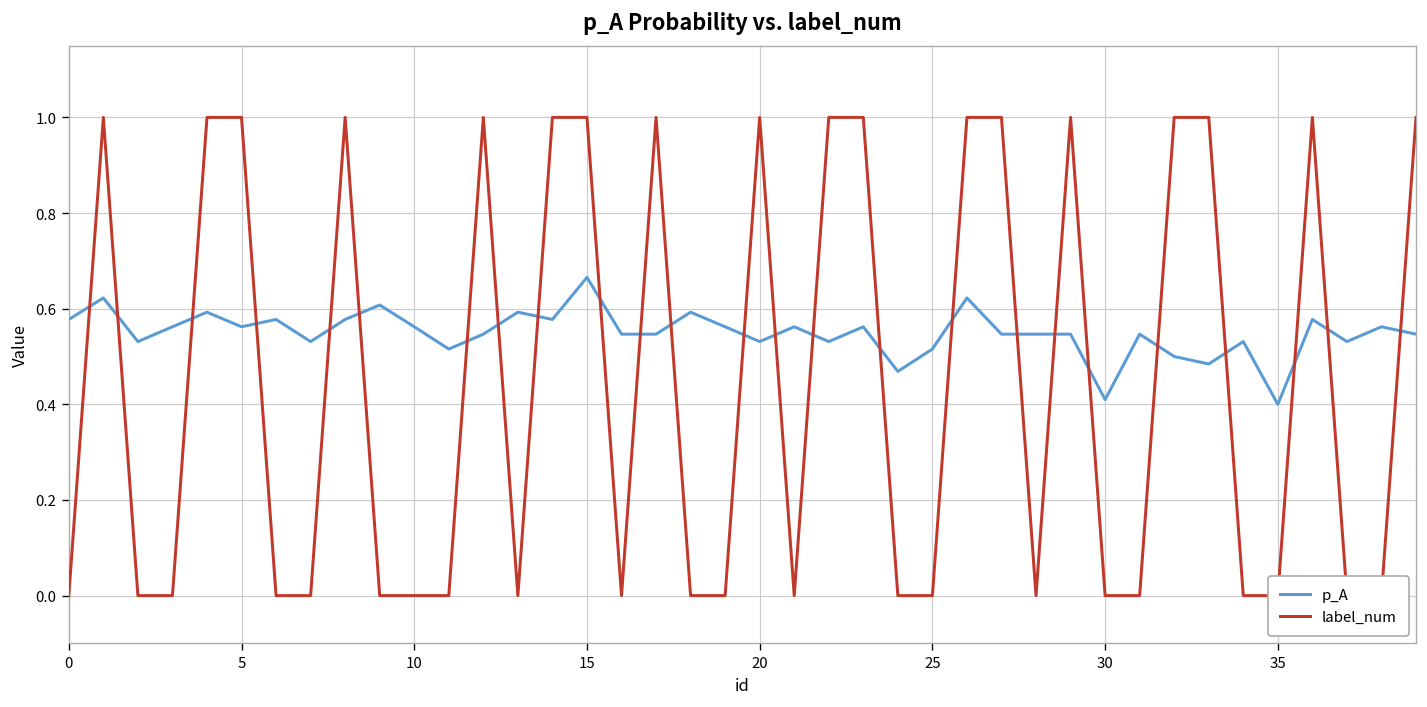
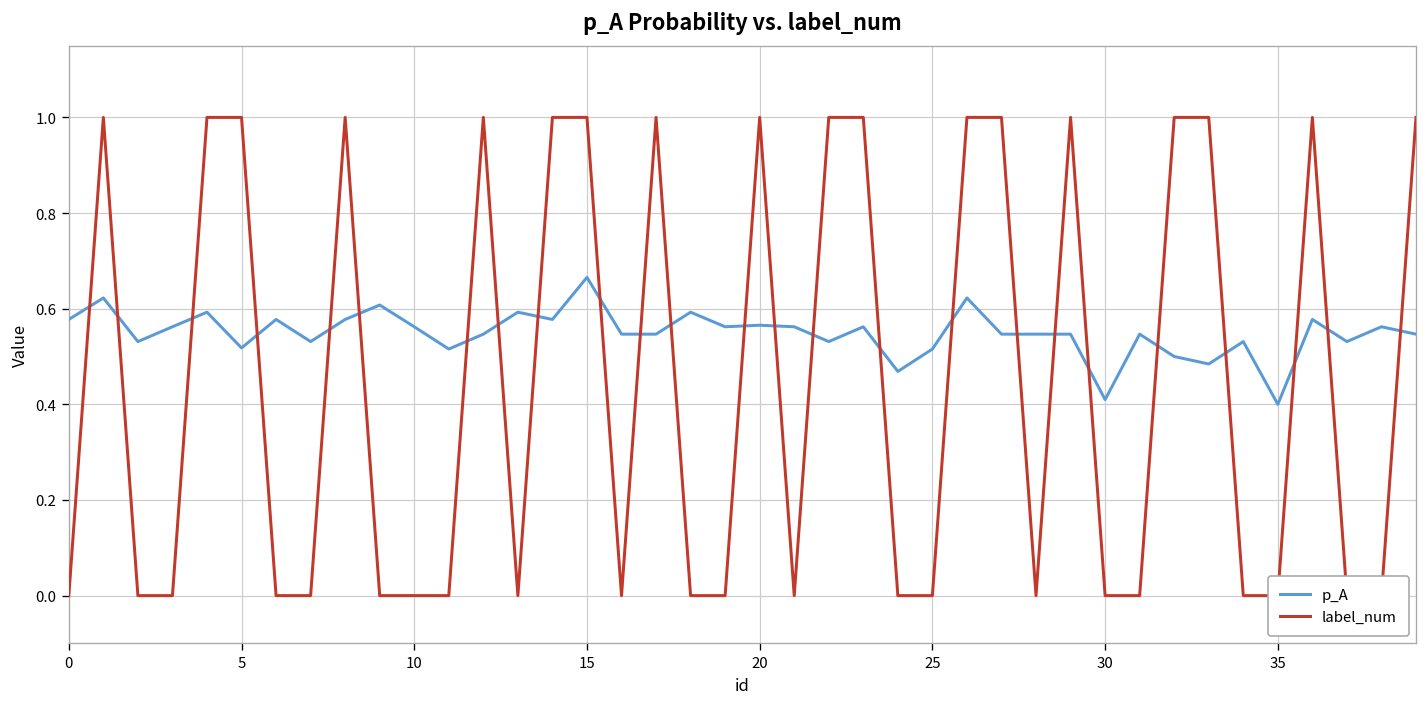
p_A, 5: 0.56 -> 0.52
p_A, 20: 0.53 -> 0.57
